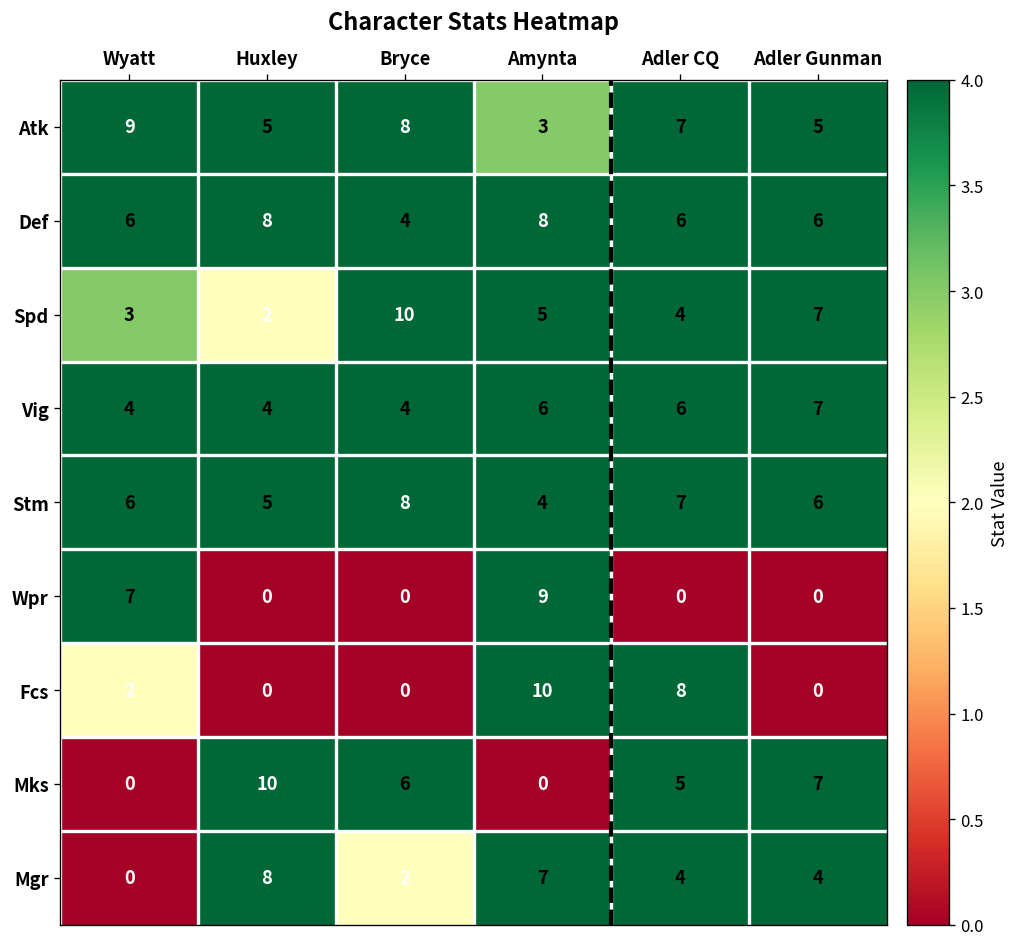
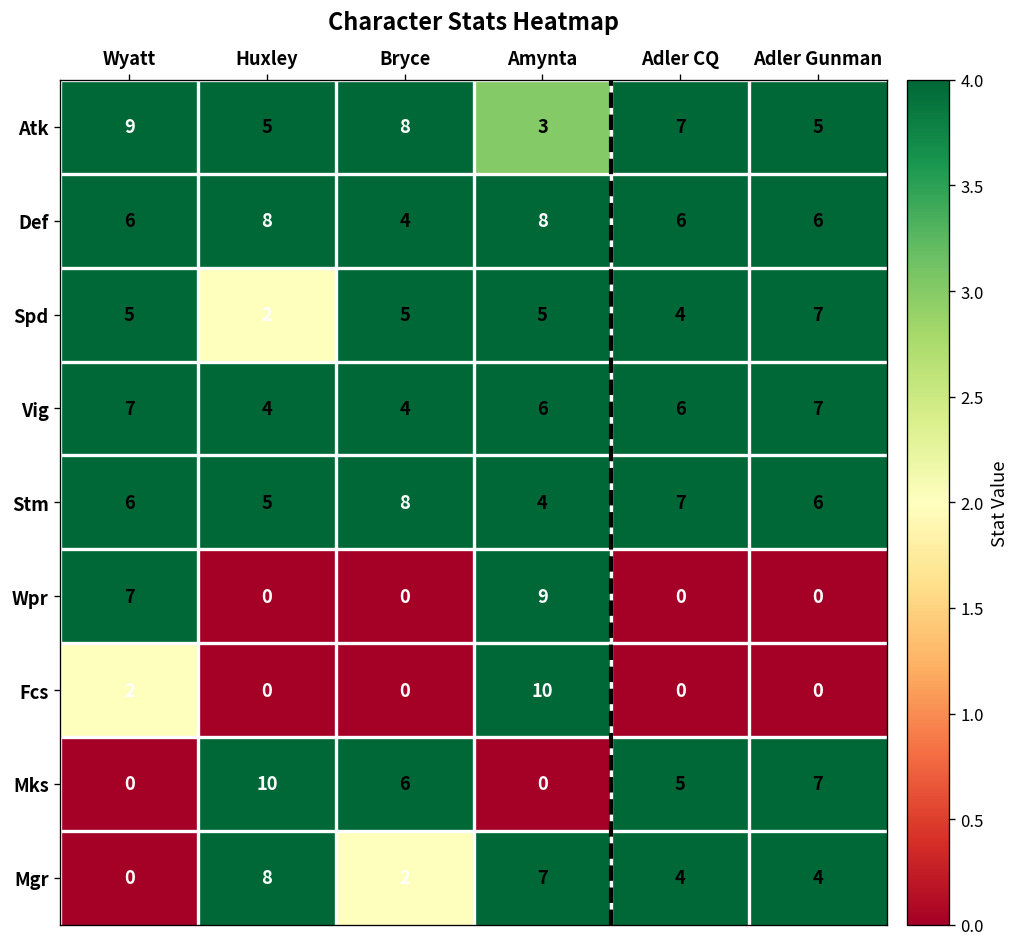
Spd, Wyatt: 3 -> 5
Spd, Bryce: 10 -> 5
Vig, Wyatt: 4 -> 7
Fcs, Adler CQ: 8 -> 0
